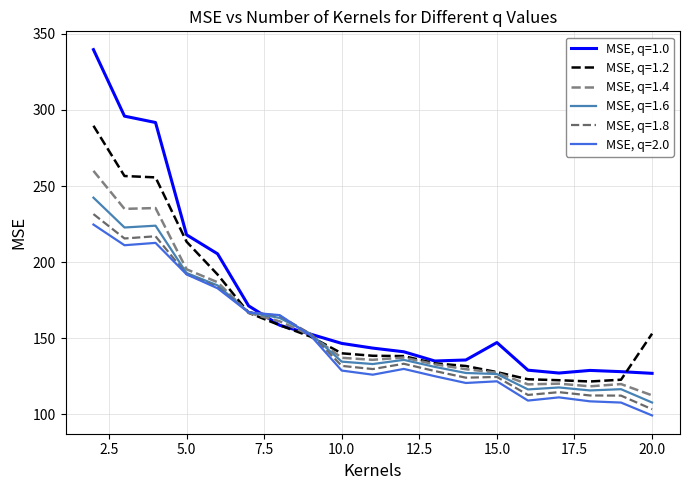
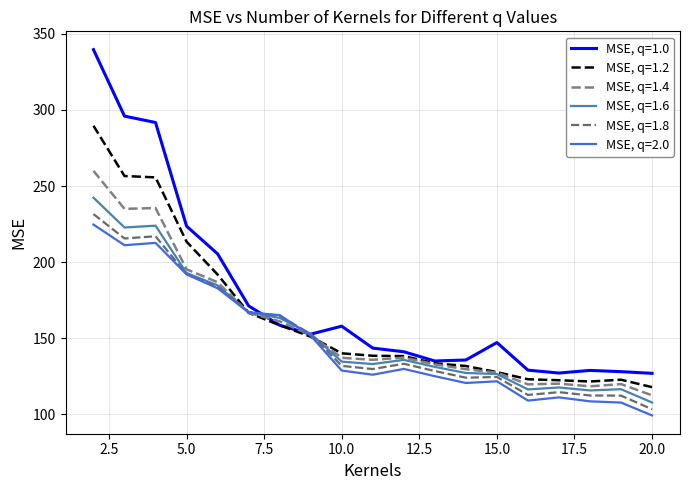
MSE, q=1.0, 5.0: 218 -> 224
MSE, q=1.0, 10.0: 147 -> 158
MSE, q=1.2, 20.0: 153 -> 118
